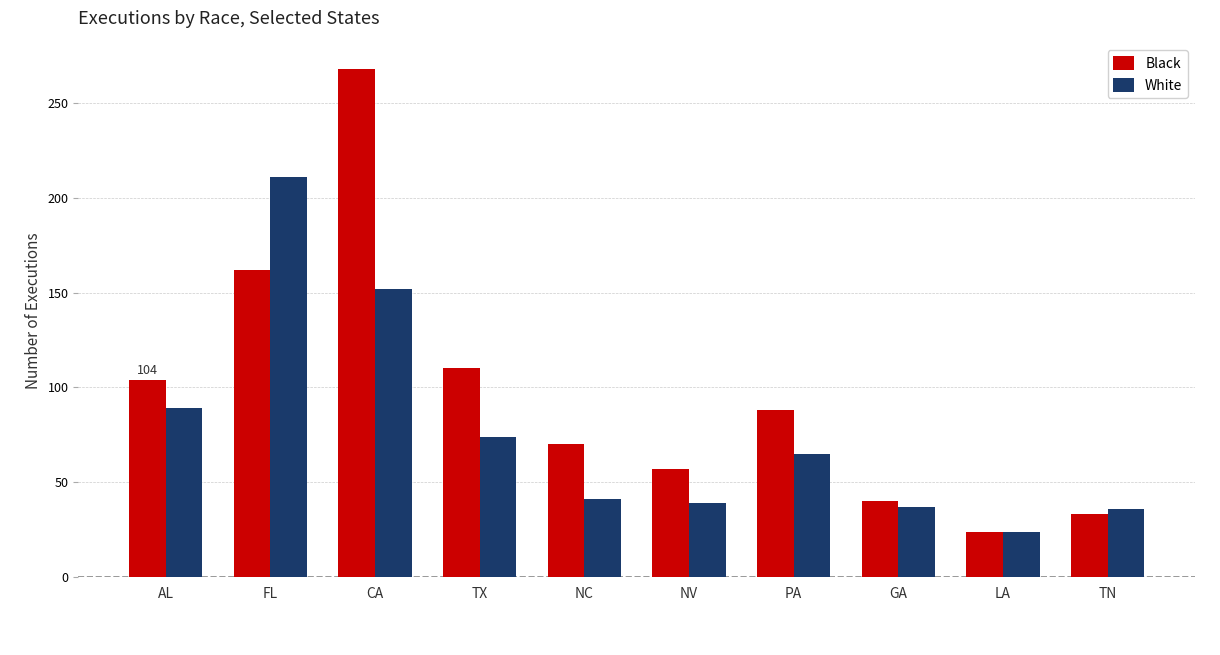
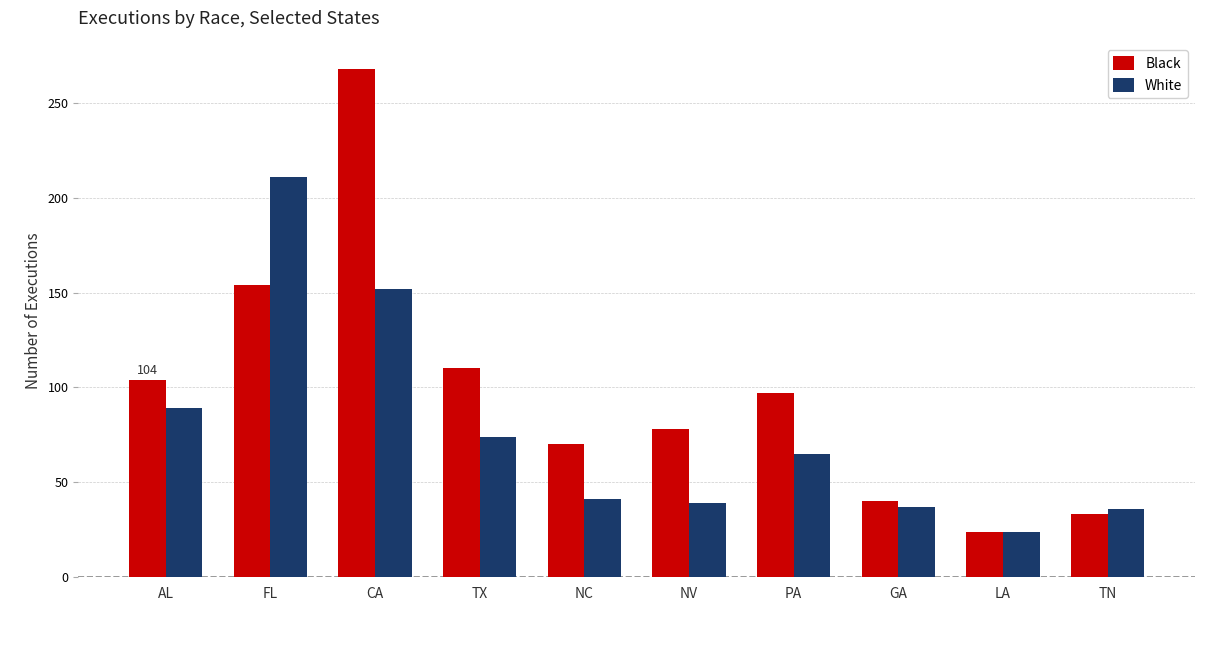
Black, FL: 162 -> 154
Black, NV: 57 -> 78
Black, PA: 88 -> 97
